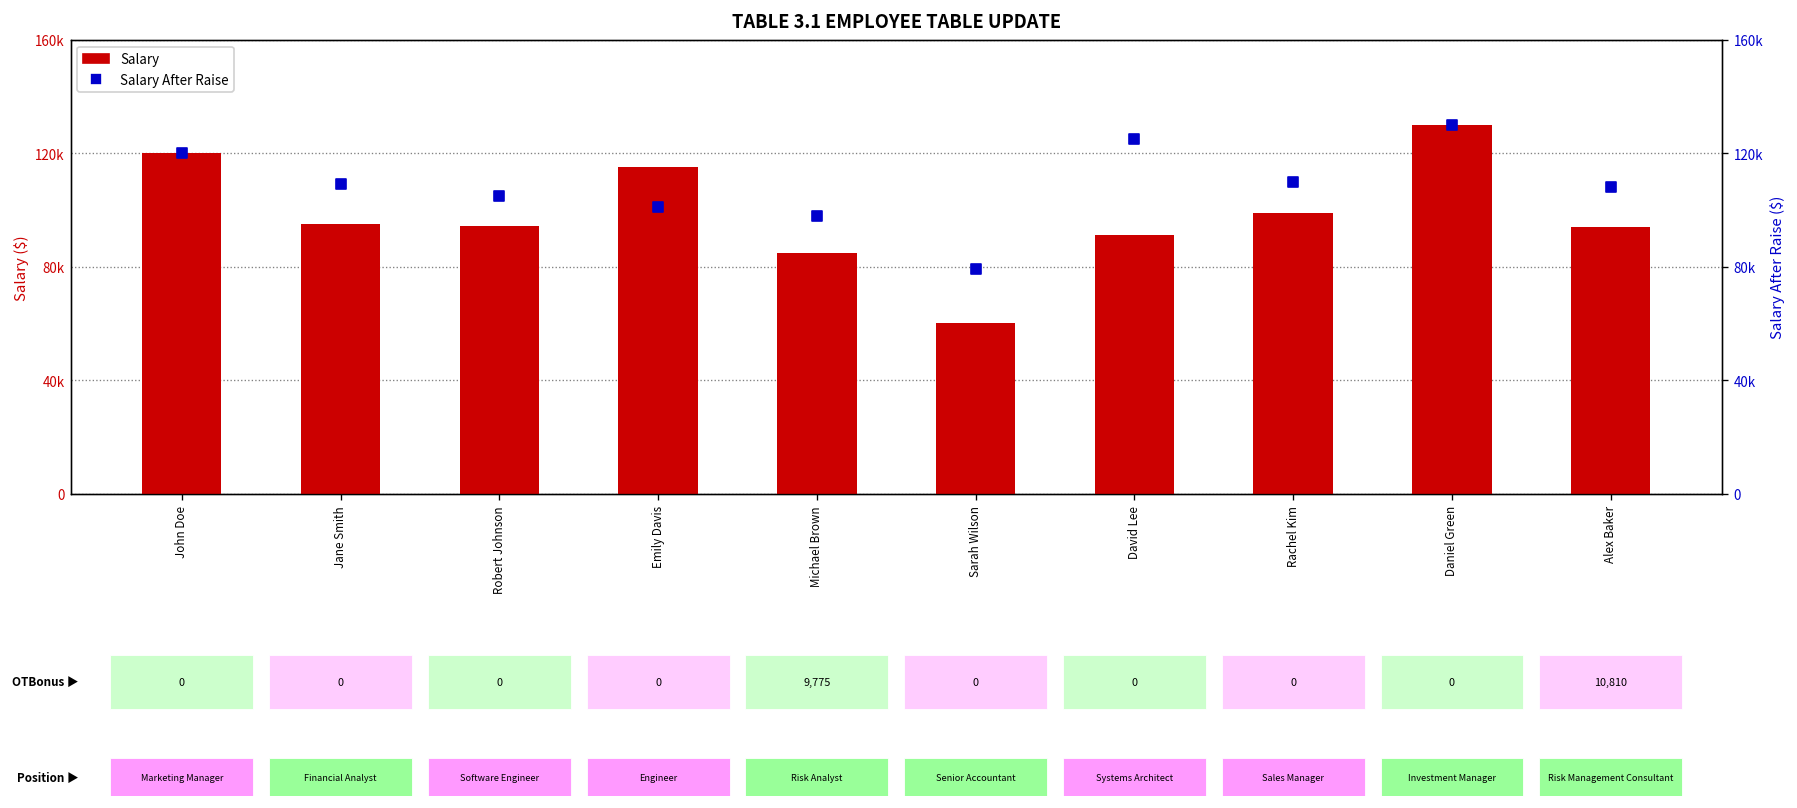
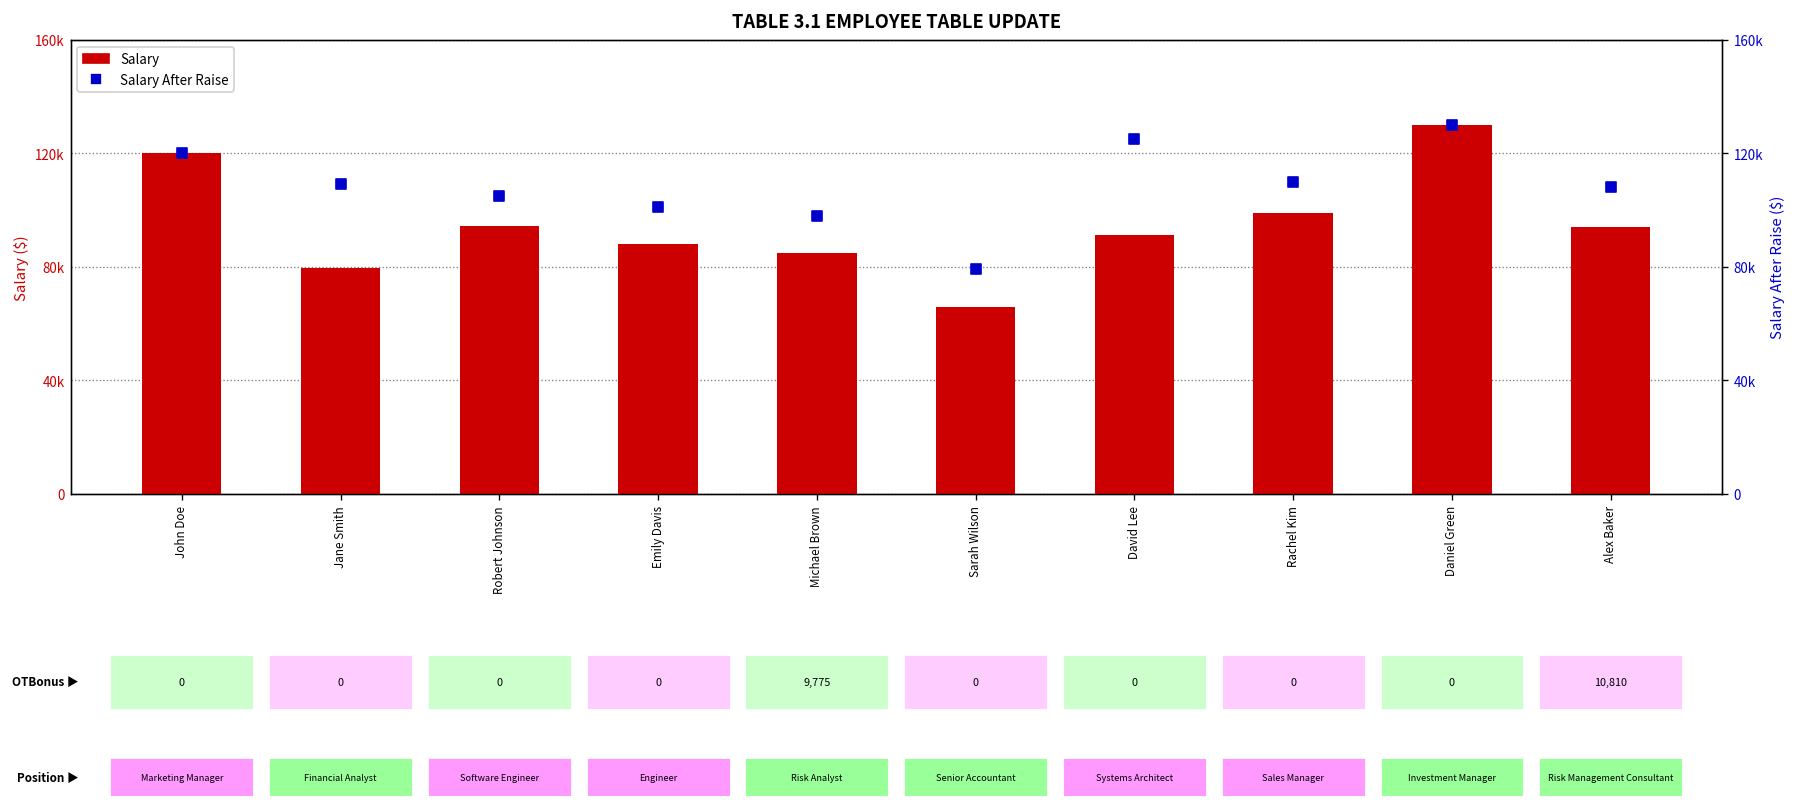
Salary, Jane Smith: 95000 -> 80000
Salary, Emily Davis: 115000 -> 88000
Salary, Sarah Wilson: 60000 -> 66000
